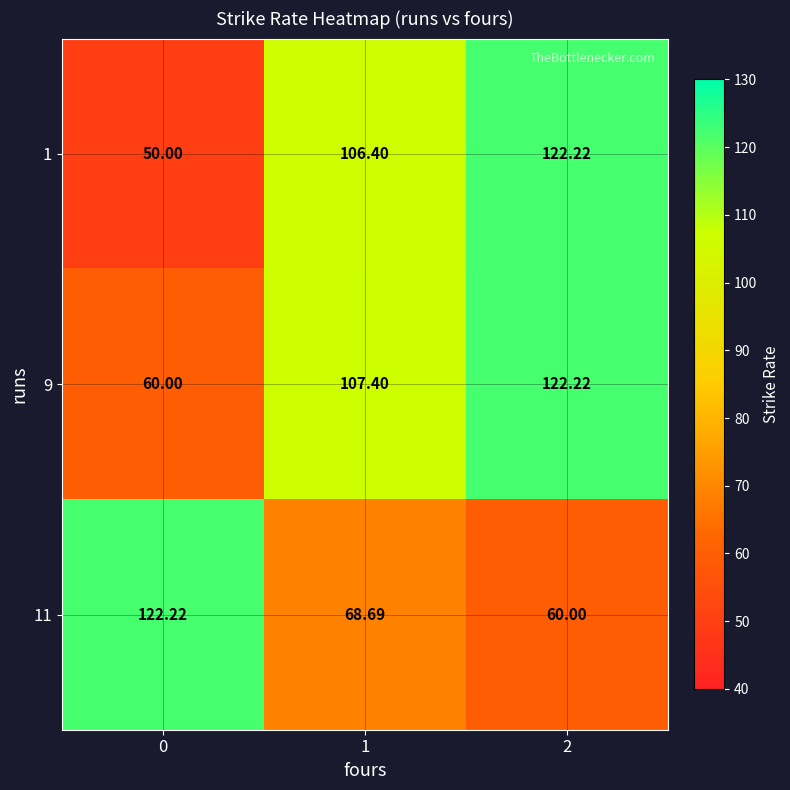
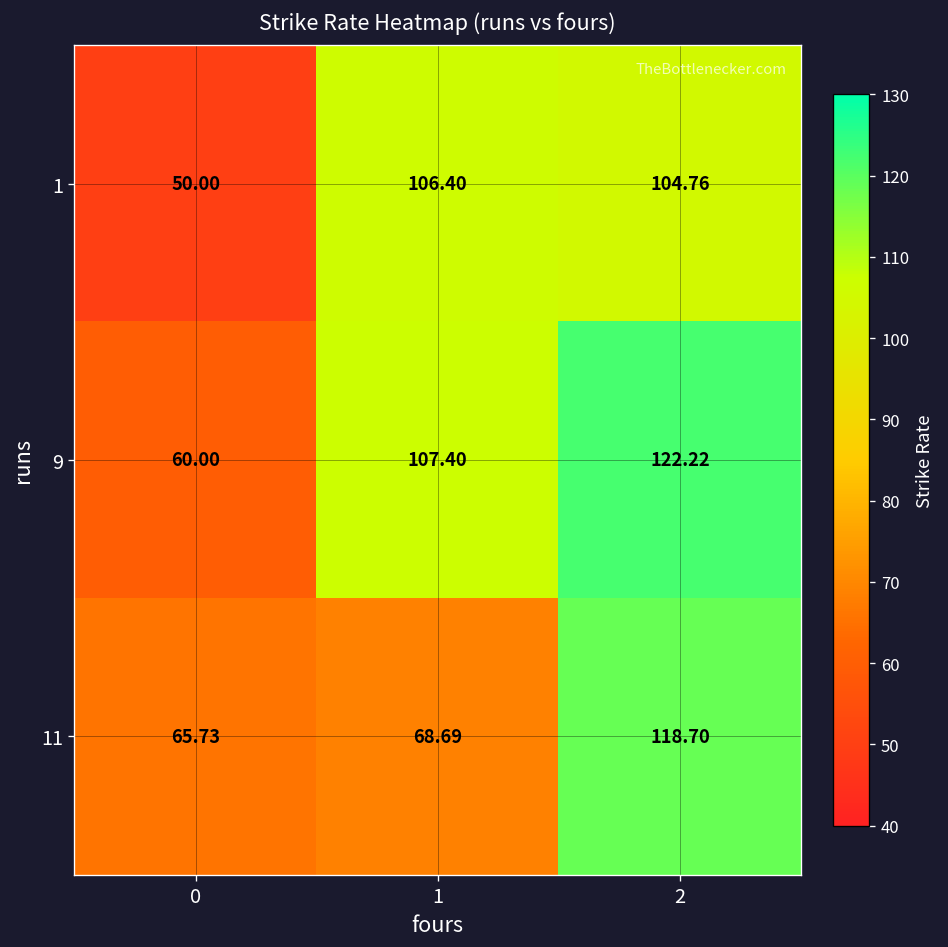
1, 2: 122.22 -> 104.76
11, 0: 122.22 -> 65.73
11, 2: 60.00 -> 118.70
